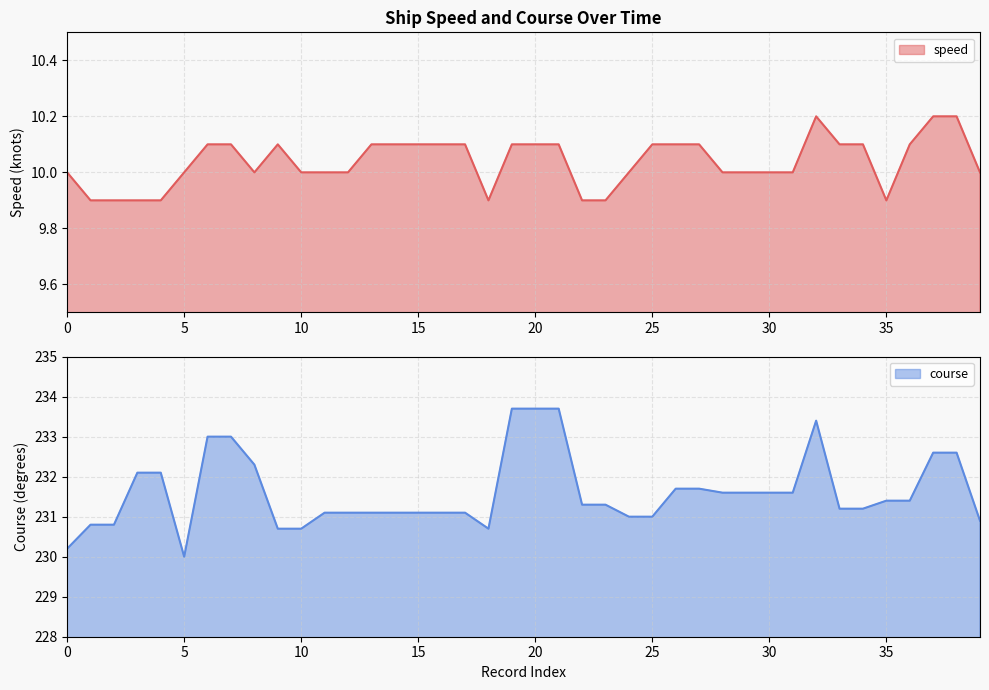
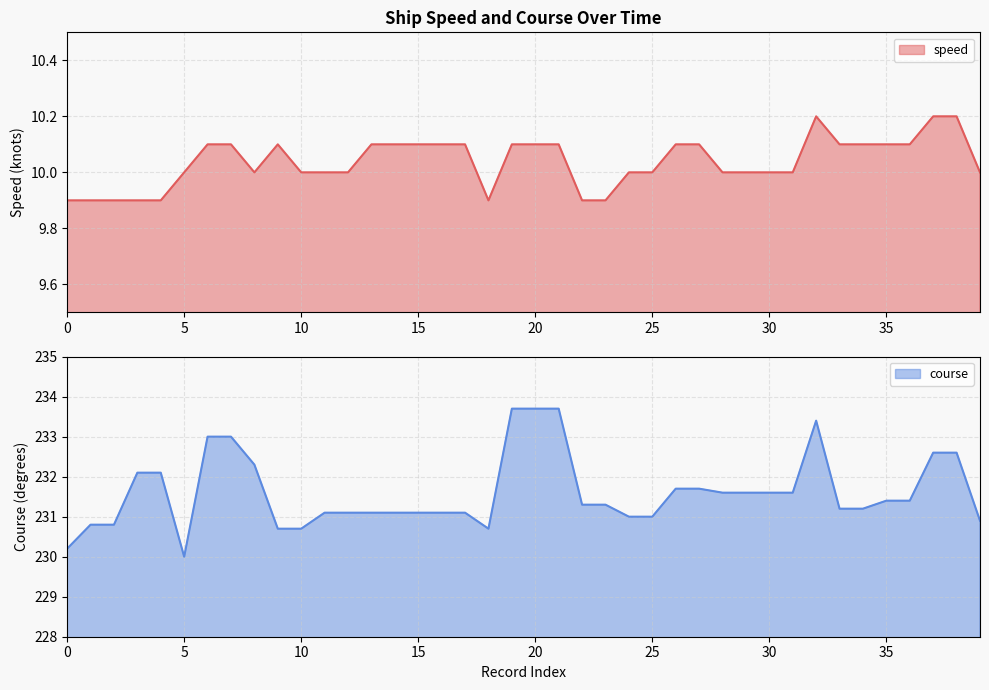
Ship Speed and Course Over Time, 0: 10.0 -> 9.9
Ship Speed and Course Over Time, 25: 10.1 -> 10.0
Ship Speed and Course Over Time, 35: 9.9 -> 10.1
